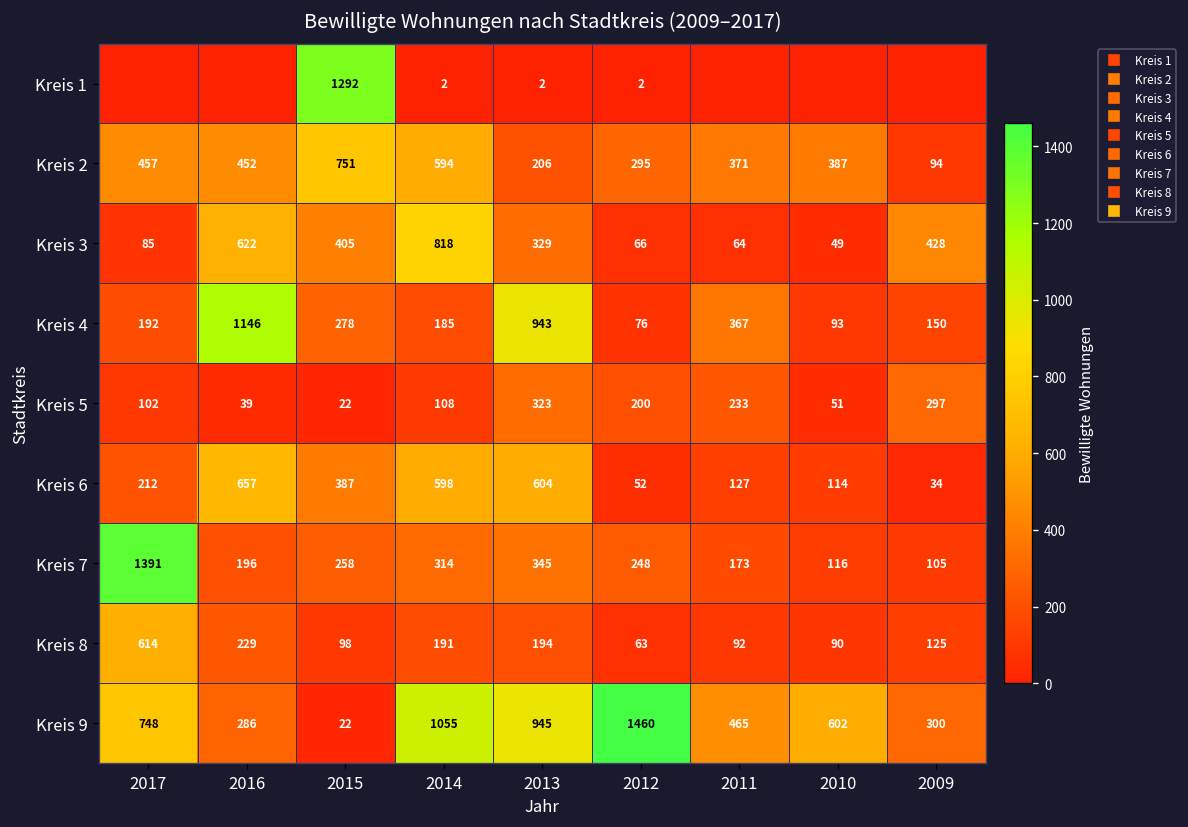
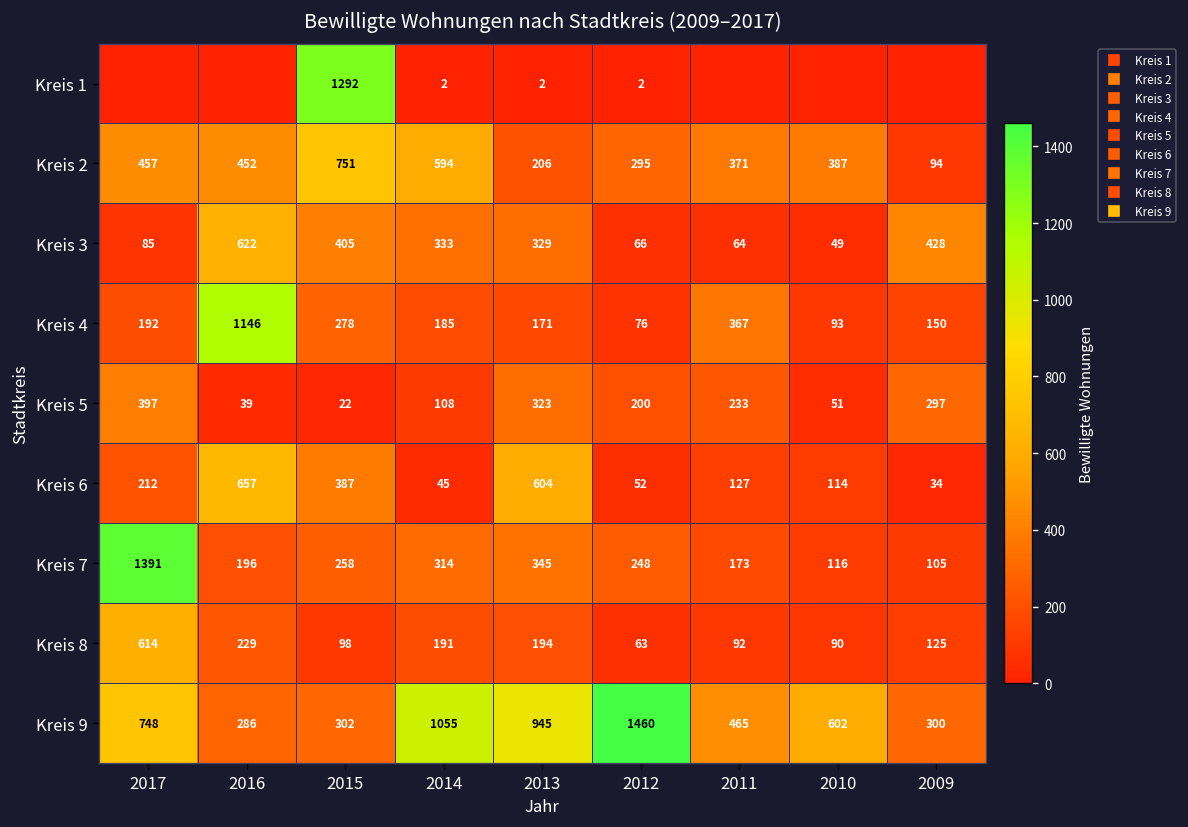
Kreis 3, 2014: 818 -> 333
Kreis 4, 2013: 943 -> 171
Kreis 5, 2017: 102 -> 397
Kreis 6, 2014: 598 -> 45
Kreis 9, 2015: 22 -> 302
